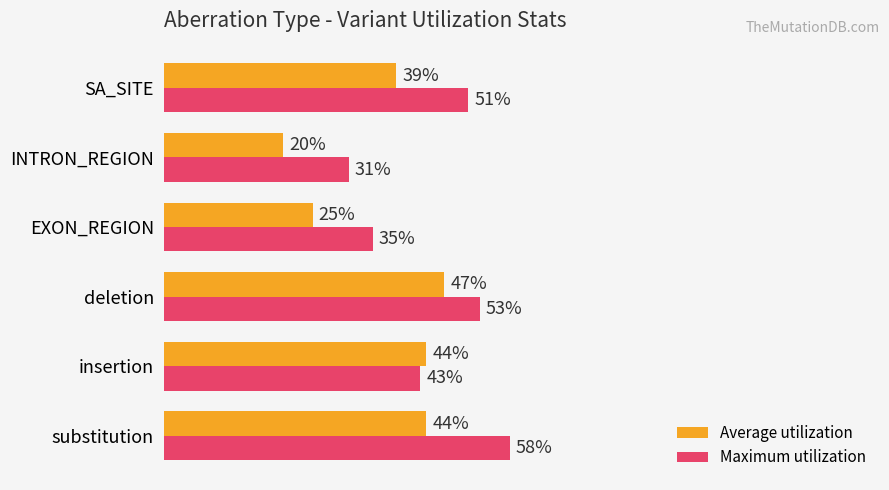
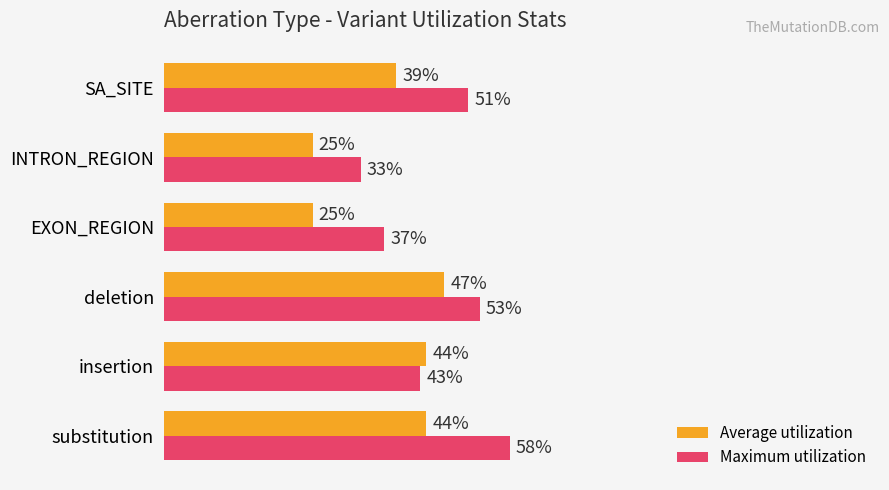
Average utilization, INTRON_REGION: 20% -> 25%
Maximum utilization, INTRON_REGION: 31% -> 33%
Maximum utilization, EXON_REGION: 35% -> 37%
